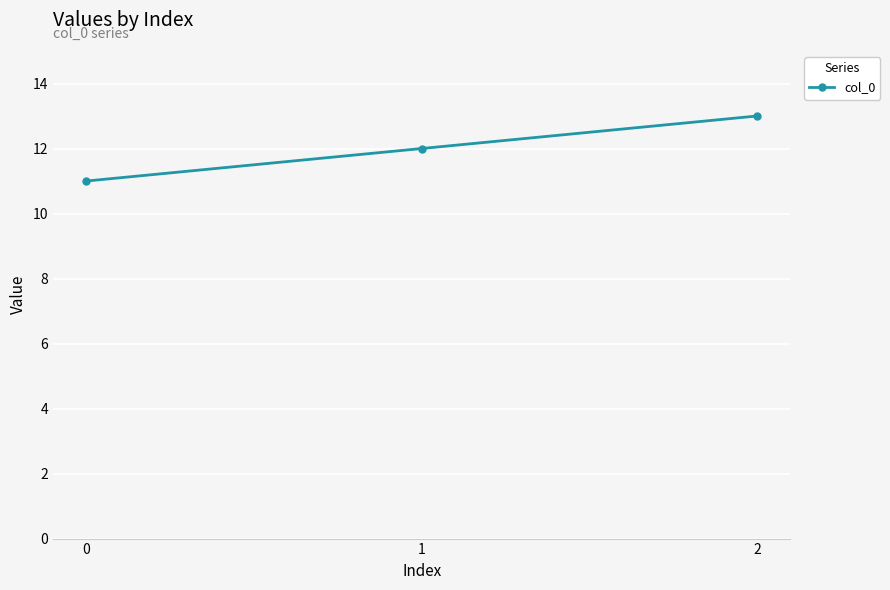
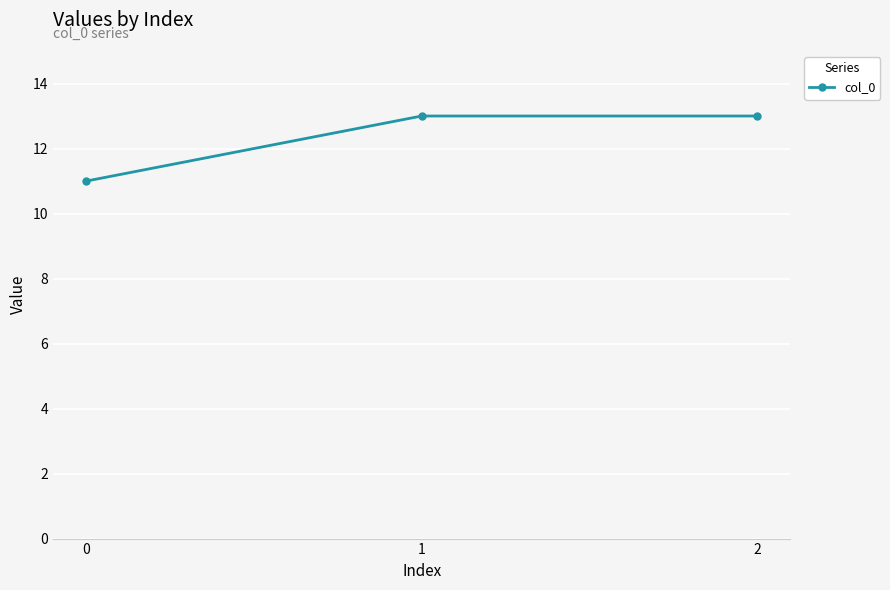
1: 12 -> 13
